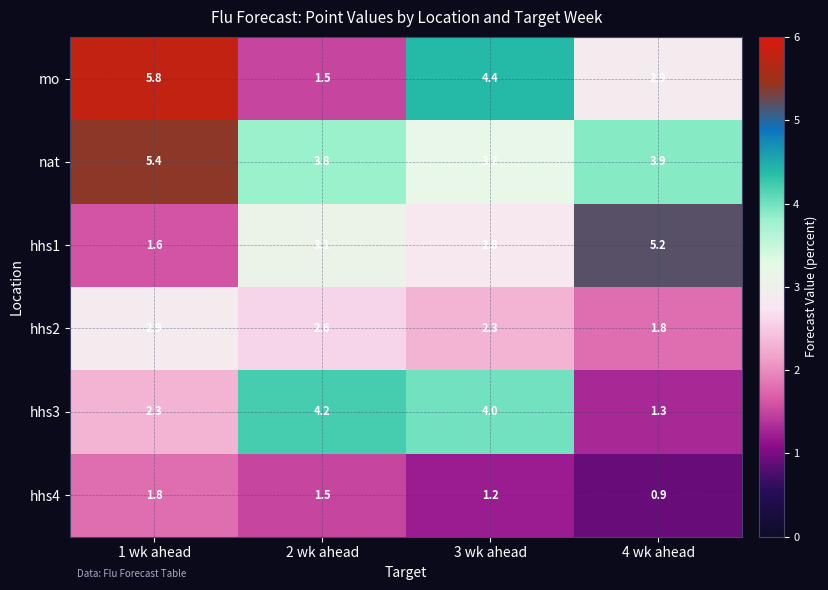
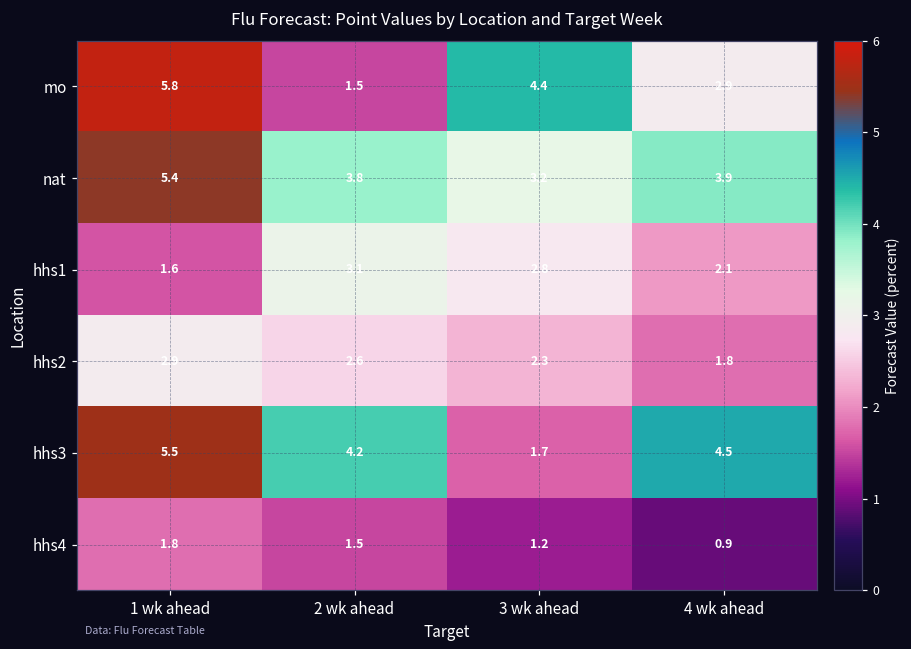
hhs1, 4 wk ahead: 5.2 -> 2.1
hhs3, 1 wk ahead: 2.3 -> 5.5
hhs3, 3 wk ahead: 4.0 -> 1.7
hhs3, 4 wk ahead: 1.3 -> 4.5
